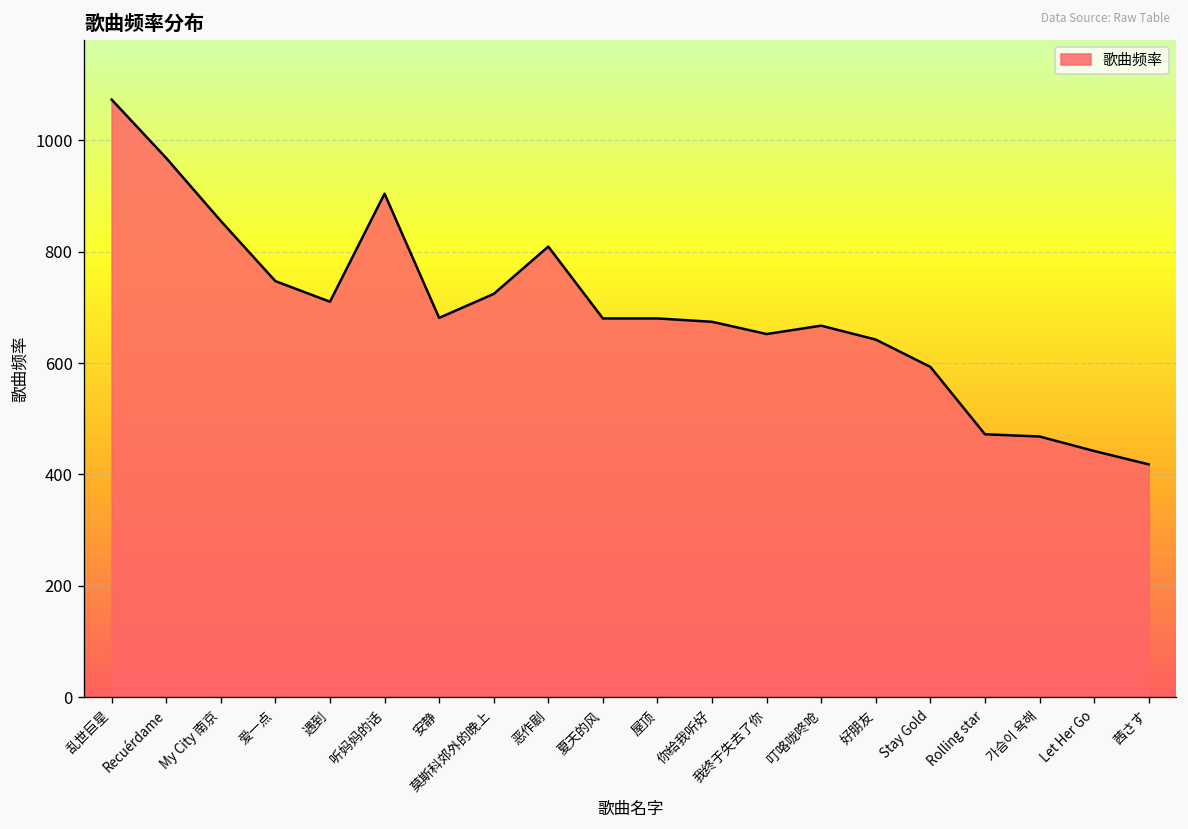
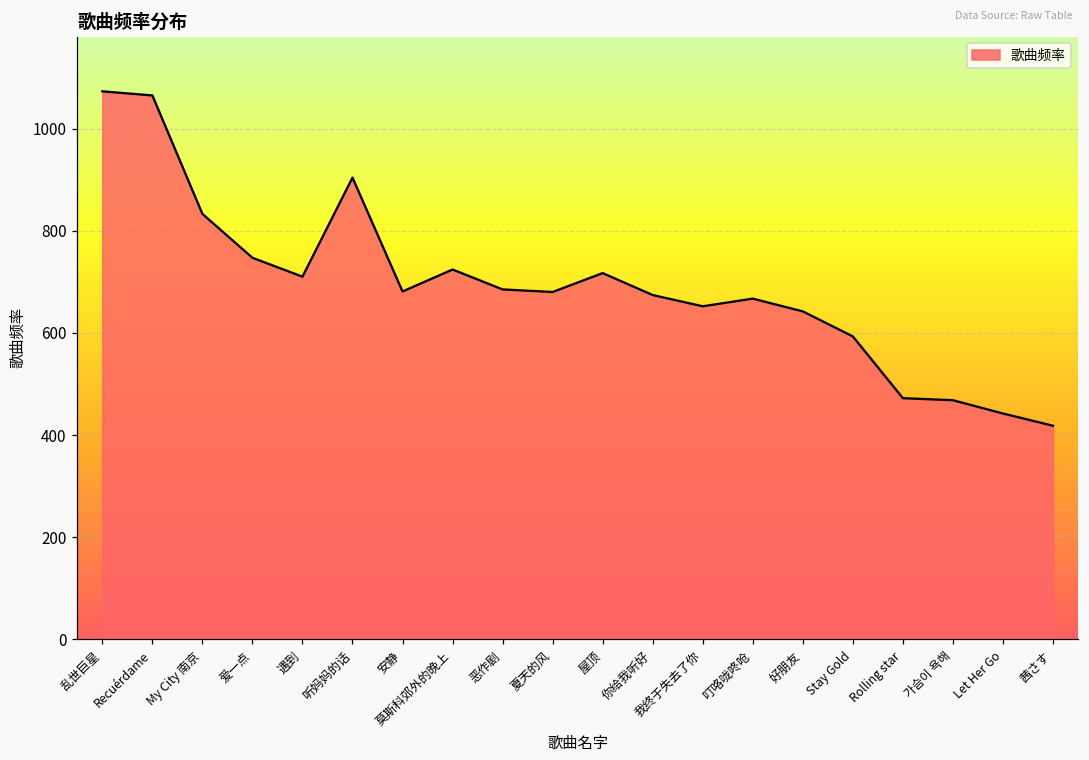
Recuérdame: 970 -> 1070
My City 南京: 860 -> 830
恶作剧: 810 -> 690
屋顶: 680 -> 720
